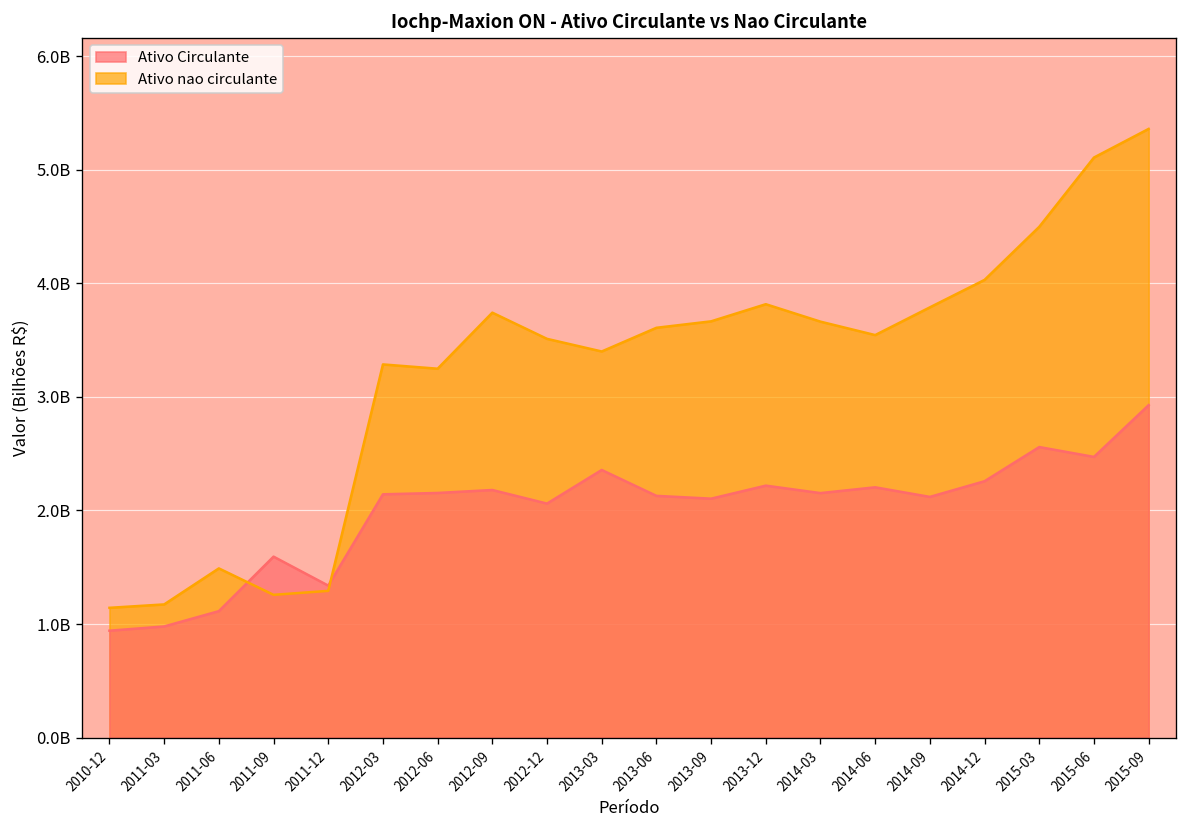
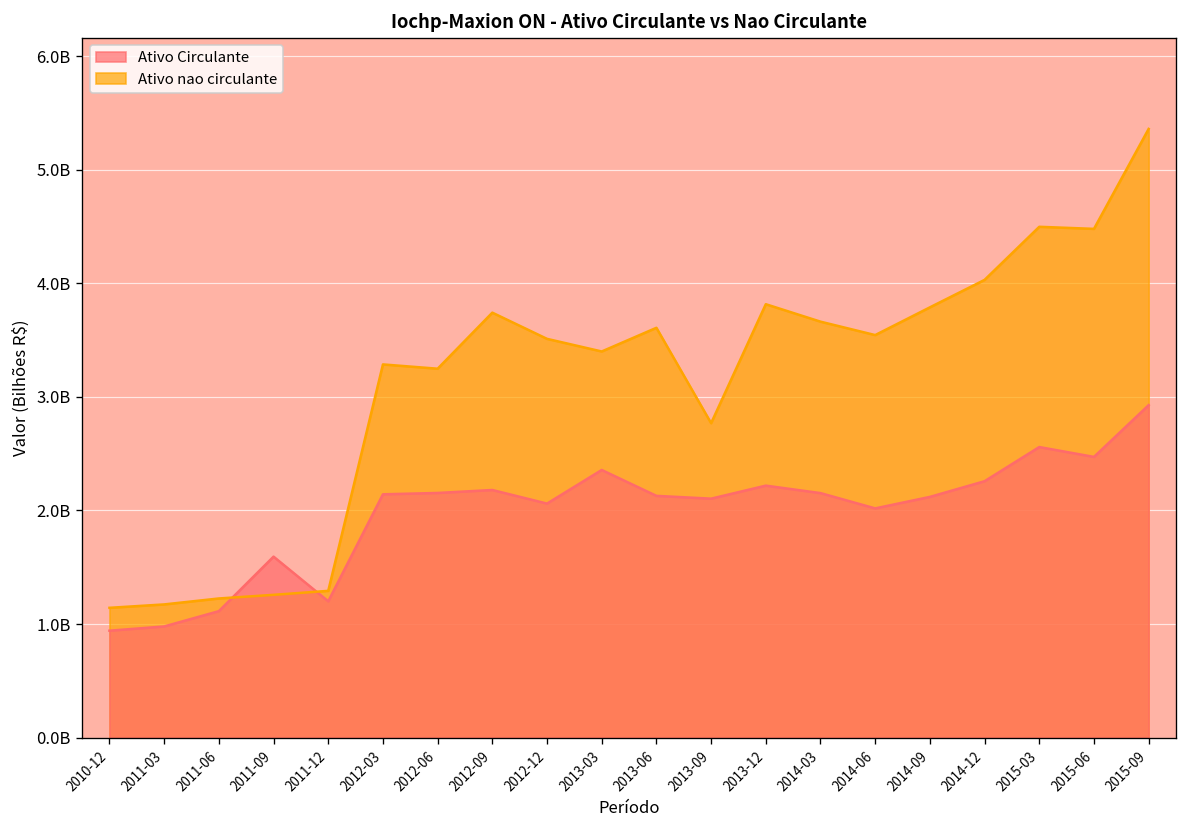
Ativo nao circulante, 2011-06: 1500000000 -> 1200000000
Ativo Circulante, 2011-12: 1300000000 -> 1200000000
Ativo nao circulante, 2013-09: 3700000000 -> 2800000000
Ativo Circulante, 2014-06: 2200000000 -> 2000000000
Ativo nao circulante, 2015-06: 5100000000 -> 4500000000
